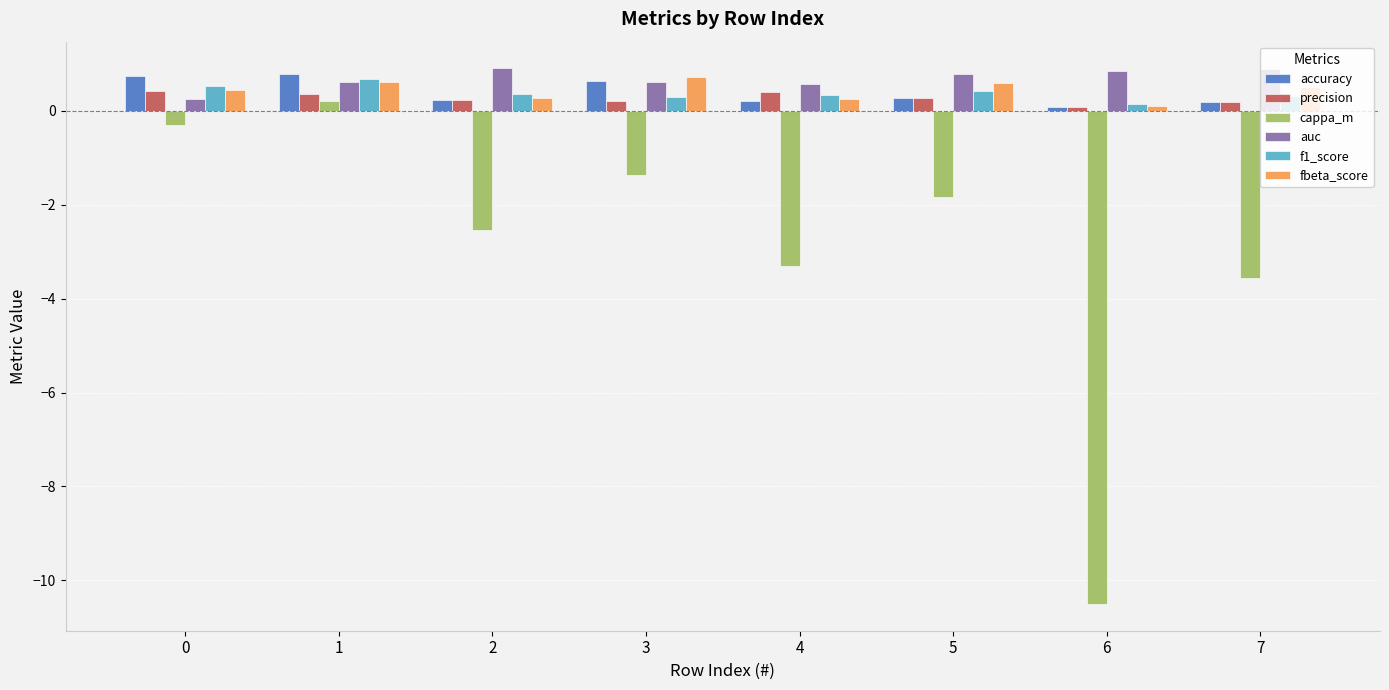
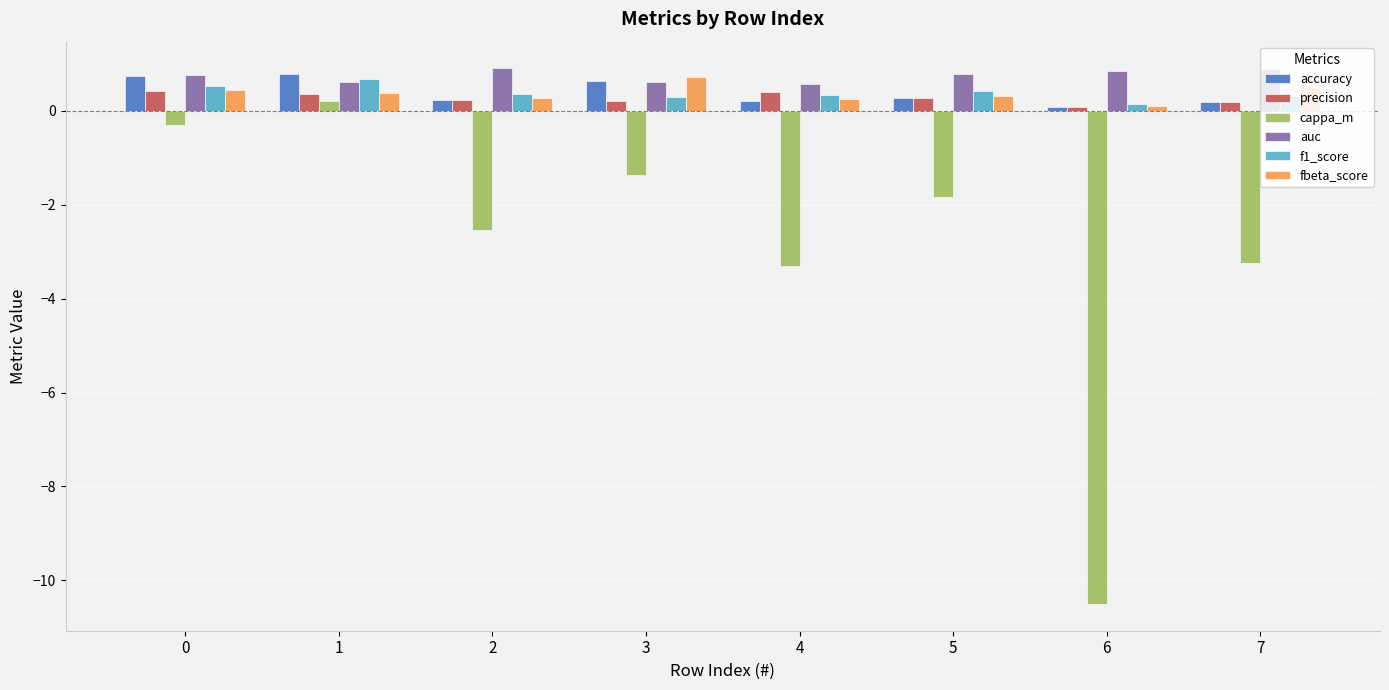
auc, 0: 0.3 -> 0.8
fbeta_score, 1: 0.6 -> 0.4
fbeta_score, 5: 0.6 -> 0.3
cappa_m, 7: -3.6 -> -3.2
